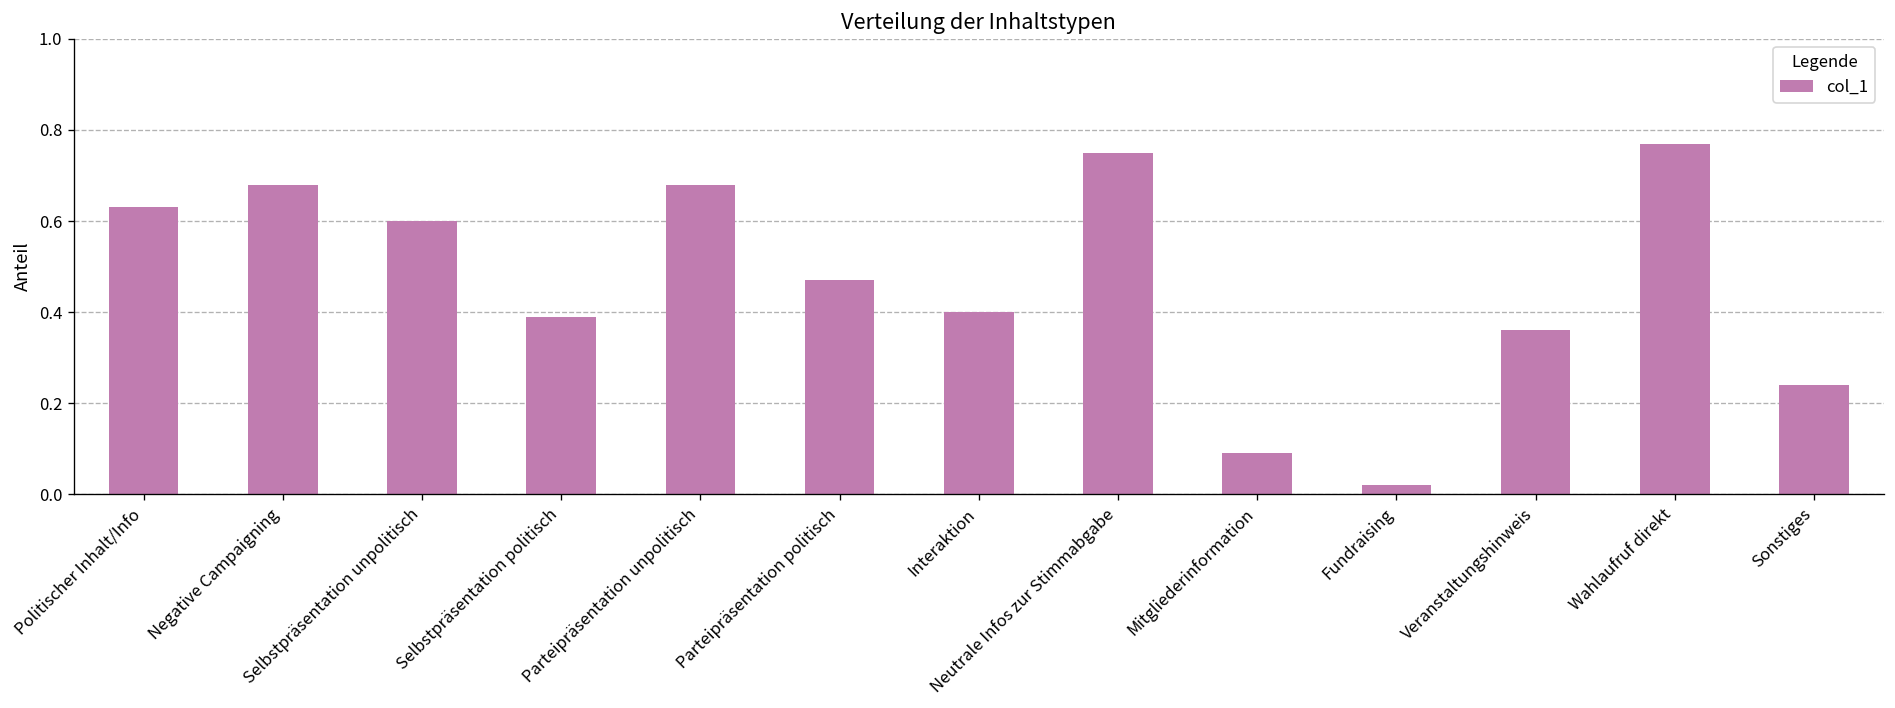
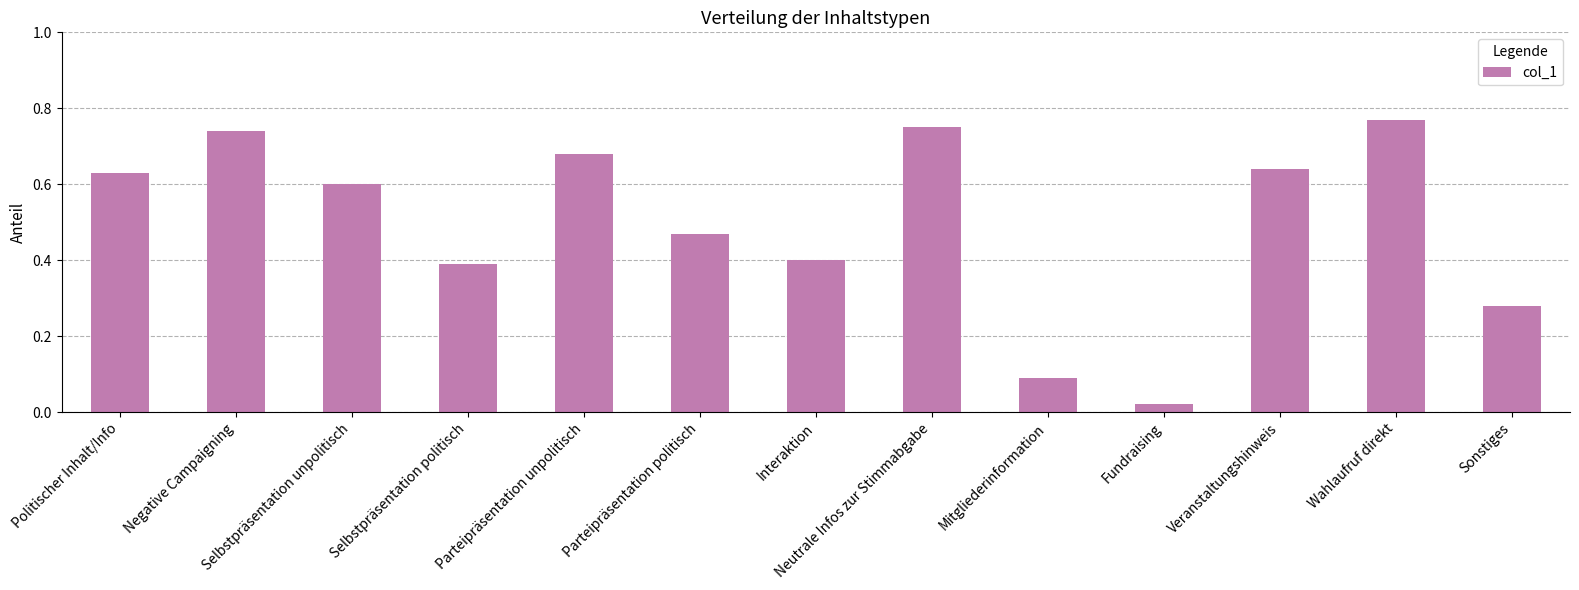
Negative Campaigning: 0.68 -> 0.74
Veranstaltungshinweis: 0.36 -> 0.64
Sonstiges: 0.24 -> 0.28
